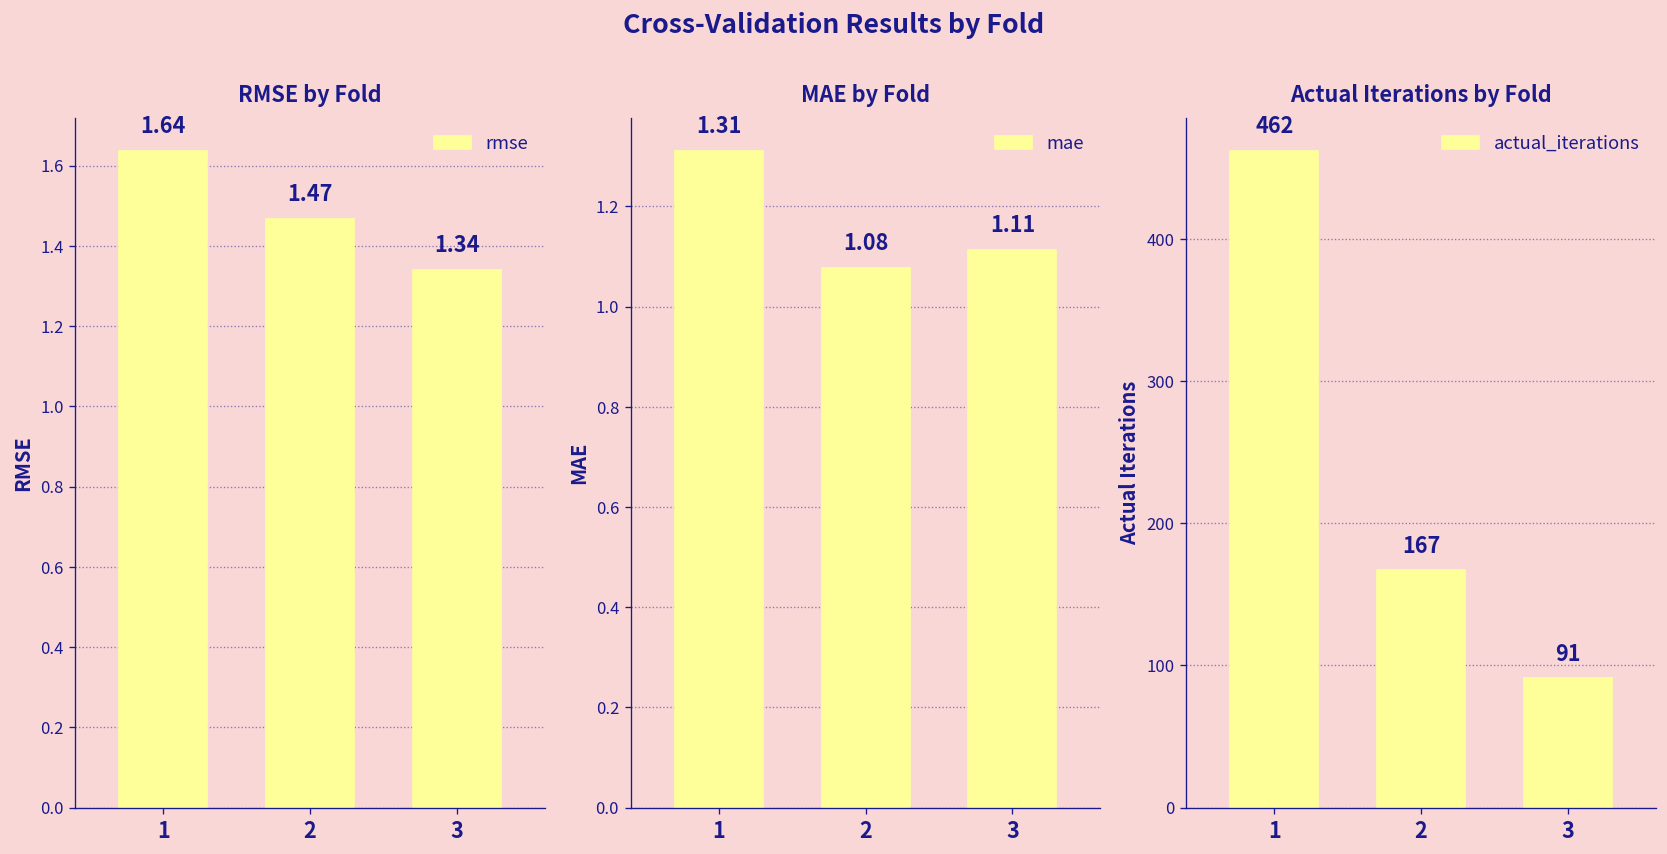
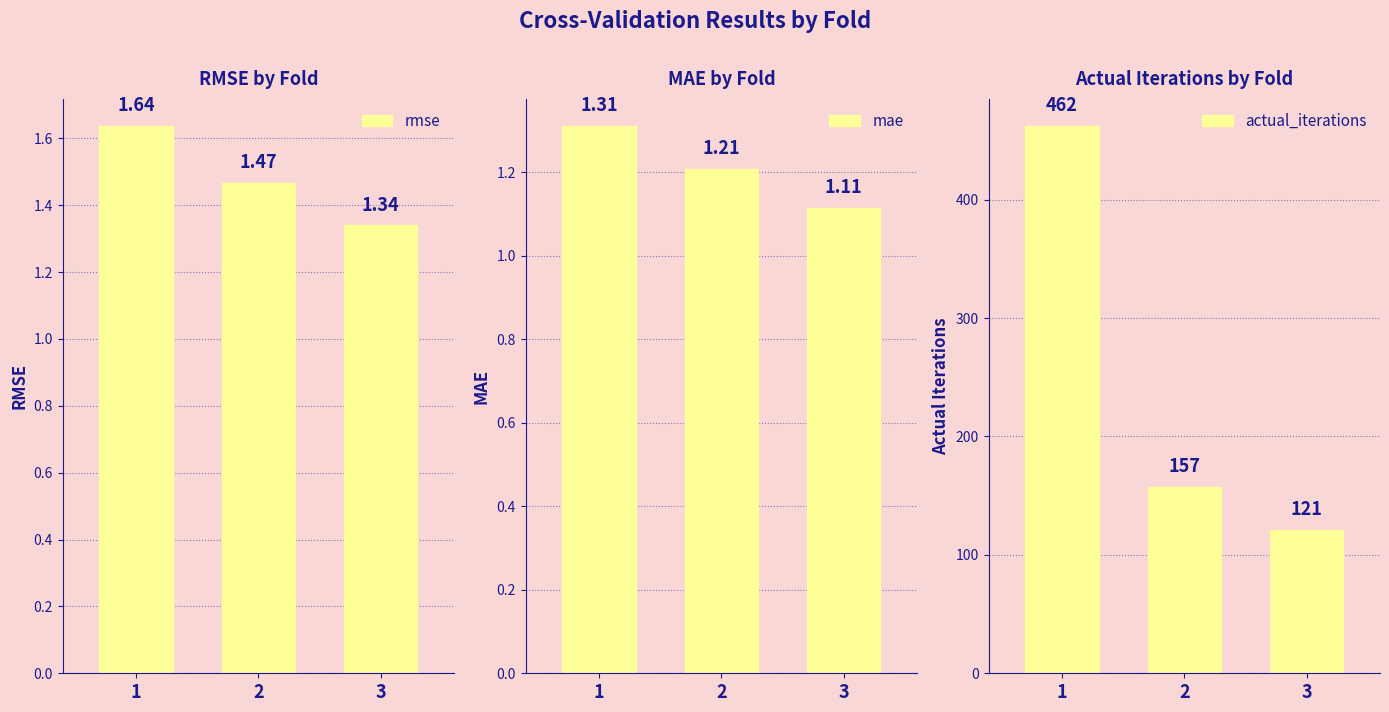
MAE by Fold, 2: 1.08 -> 1.21
Actual Iterations by Fold, 2: 167 -> 157
Actual Iterations by Fold, 3: 91 -> 121
